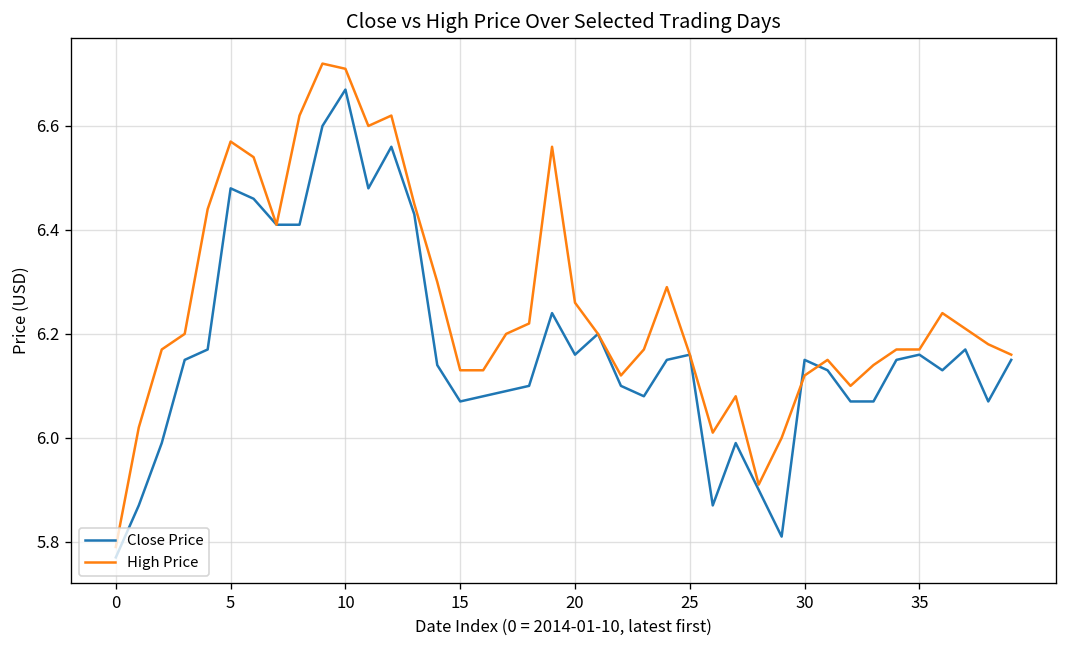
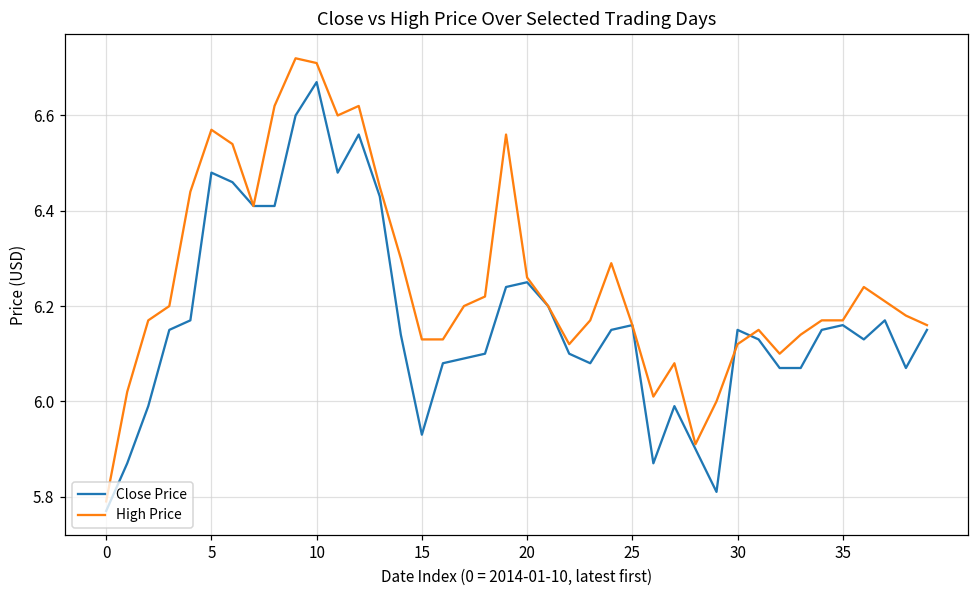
Close Price, 15: 6.07 -> 5.93
Close Price, 20: 6.16 -> 6.25
